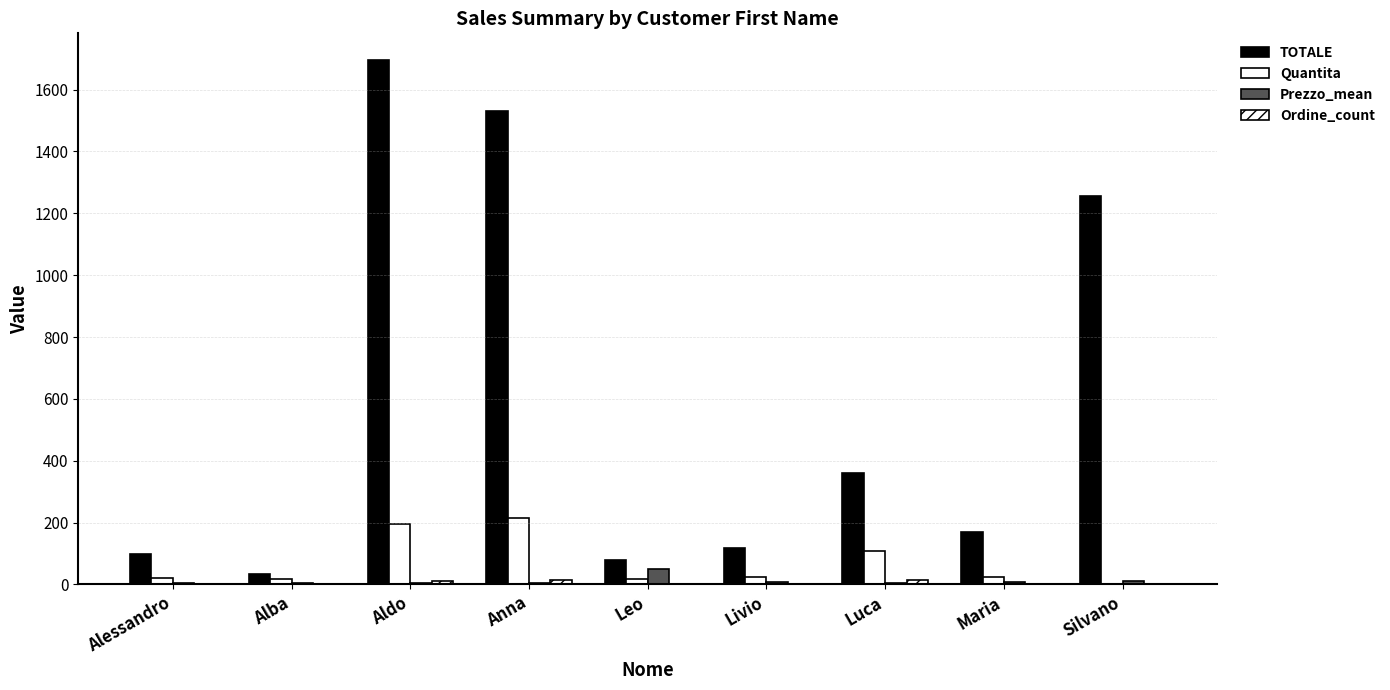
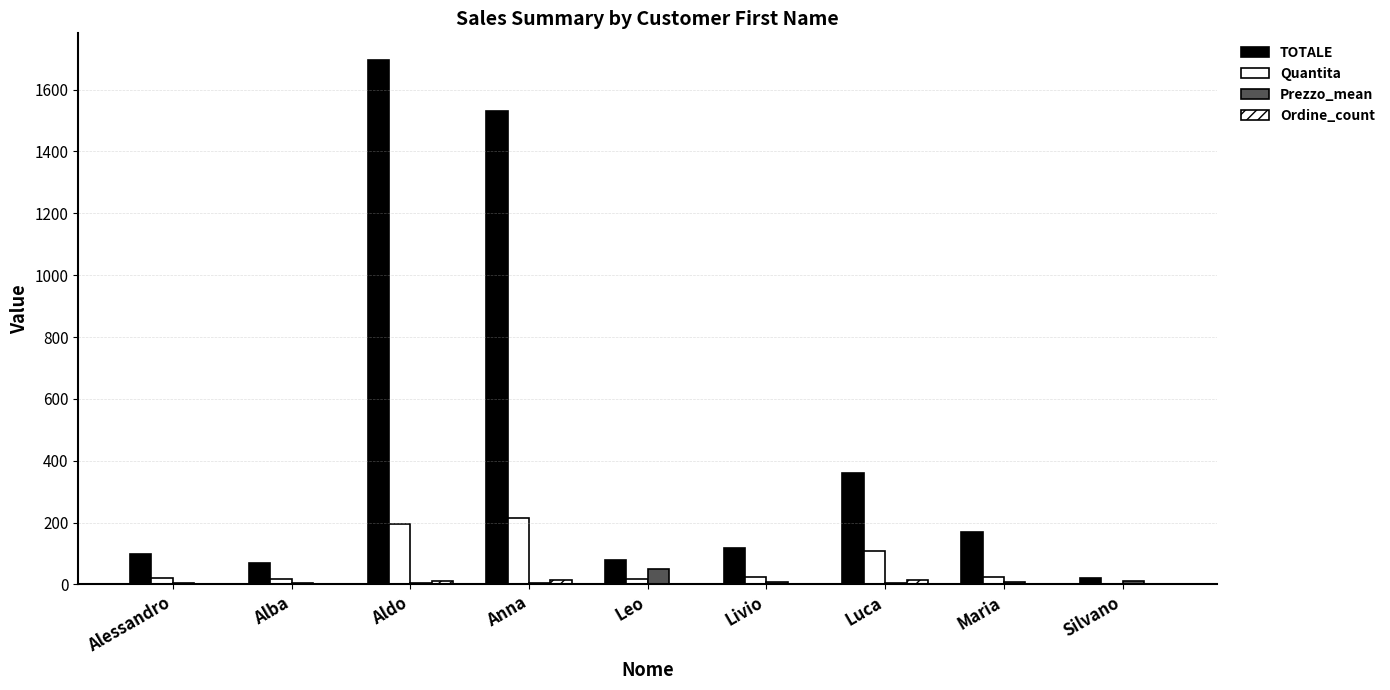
TOTALE, Alba: 30 -> 70
TOTALE, Silvano: 1260 -> 20
